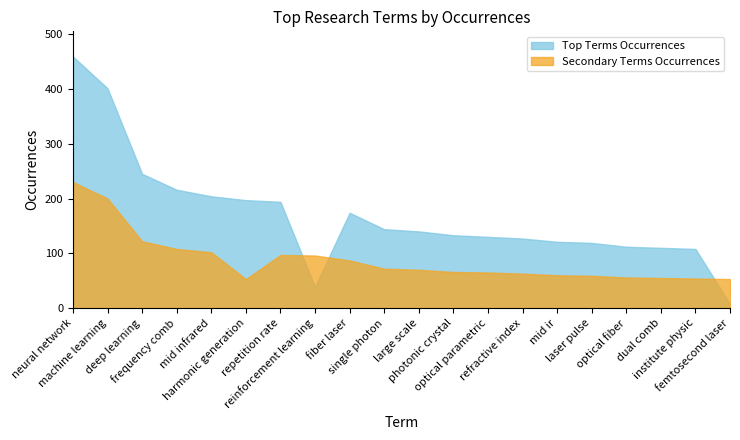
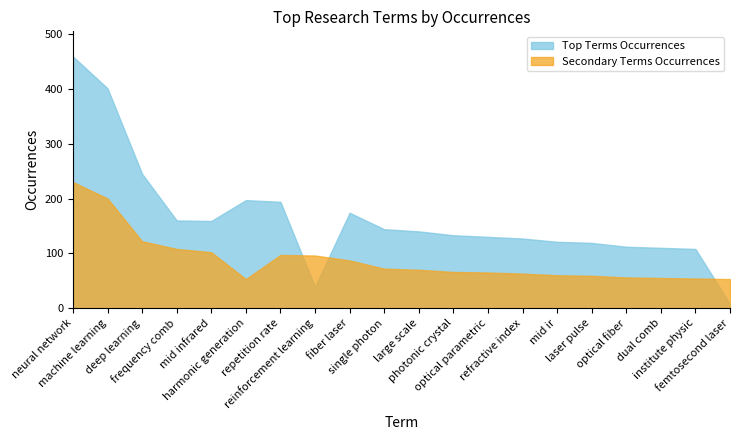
Top Terms Occurrences, frequency comb: 220 -> 160
Top Terms Occurrences, mid infrared: 200 -> 160
